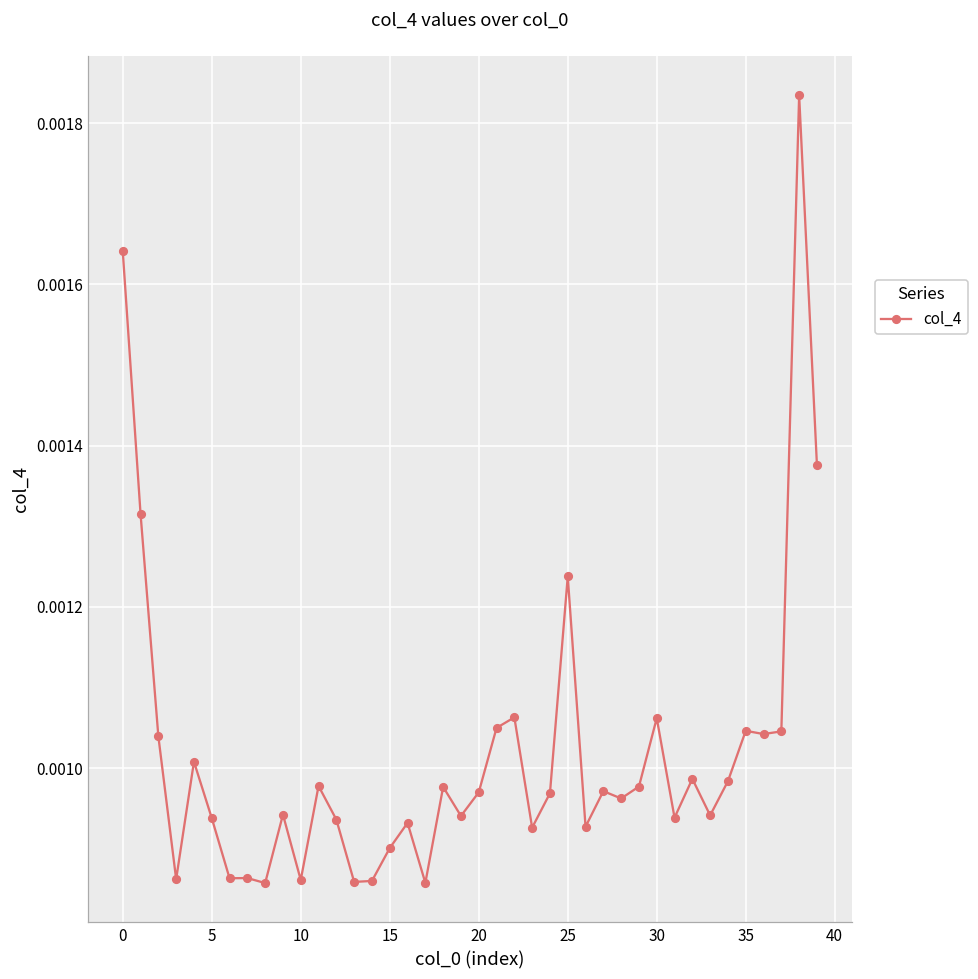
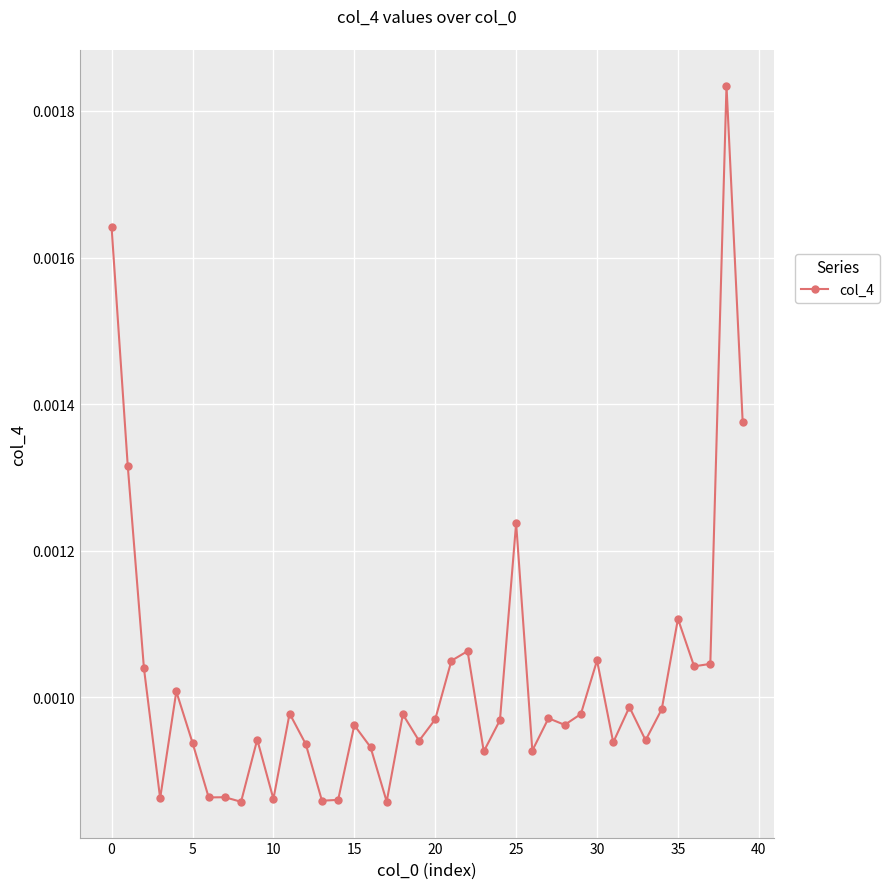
15: 0.00090 -> 0.00096
30: 0.00106 -> 0.00105
35: 0.00105 -> 0.00111
